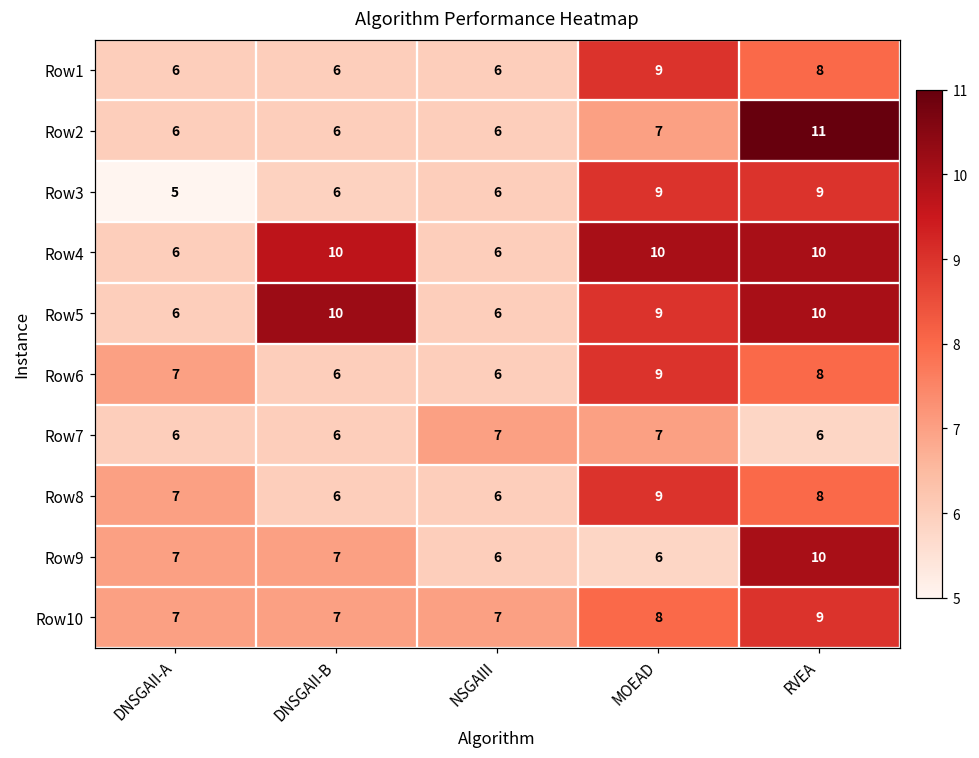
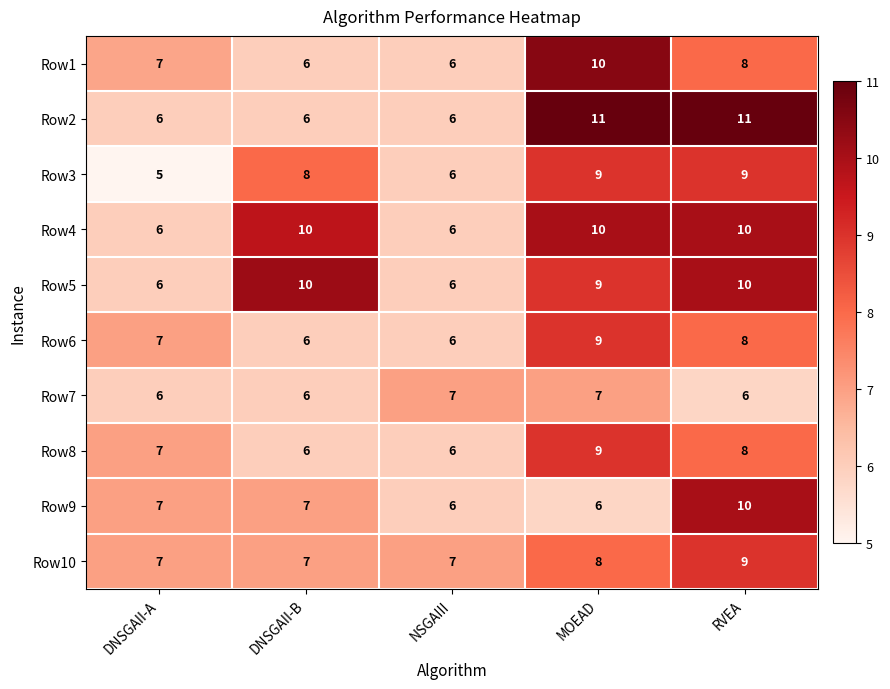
Row1, DNSGAII-A: 6 -> 7
Row1, MOEAD: 9 -> 10
Row2, MOEAD: 7 -> 11
Row3, DNSGAII-B: 6 -> 8
